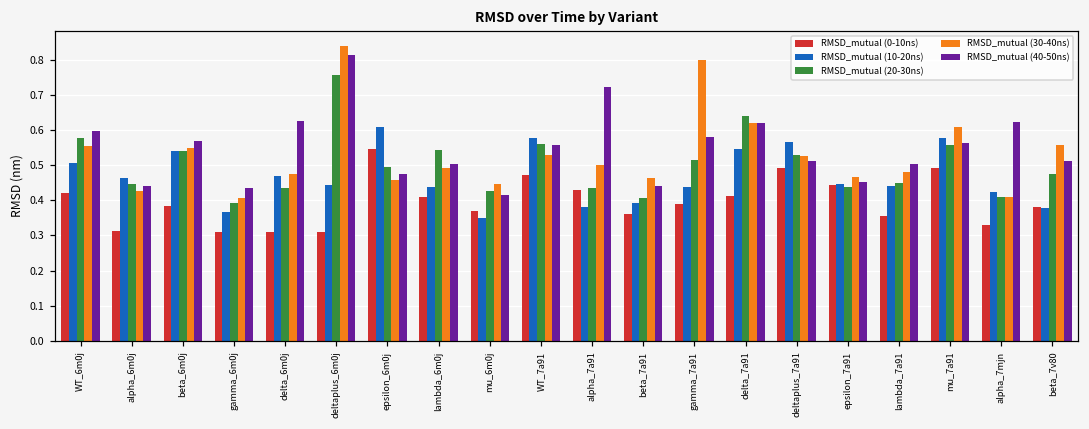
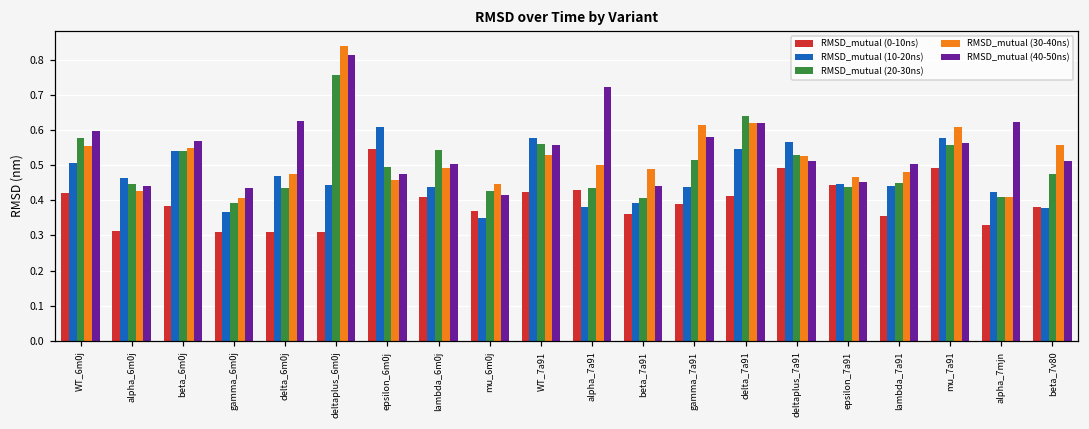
RMSD_mutual (0-10ns), WT_7a91: 0.47 -> 0.42
RMSD_mutual (30-40ns), beta_7a91: 0.46 -> 0.49
RMSD_mutual (30-40ns), gamma_7a91: 0.80 -> 0.61
